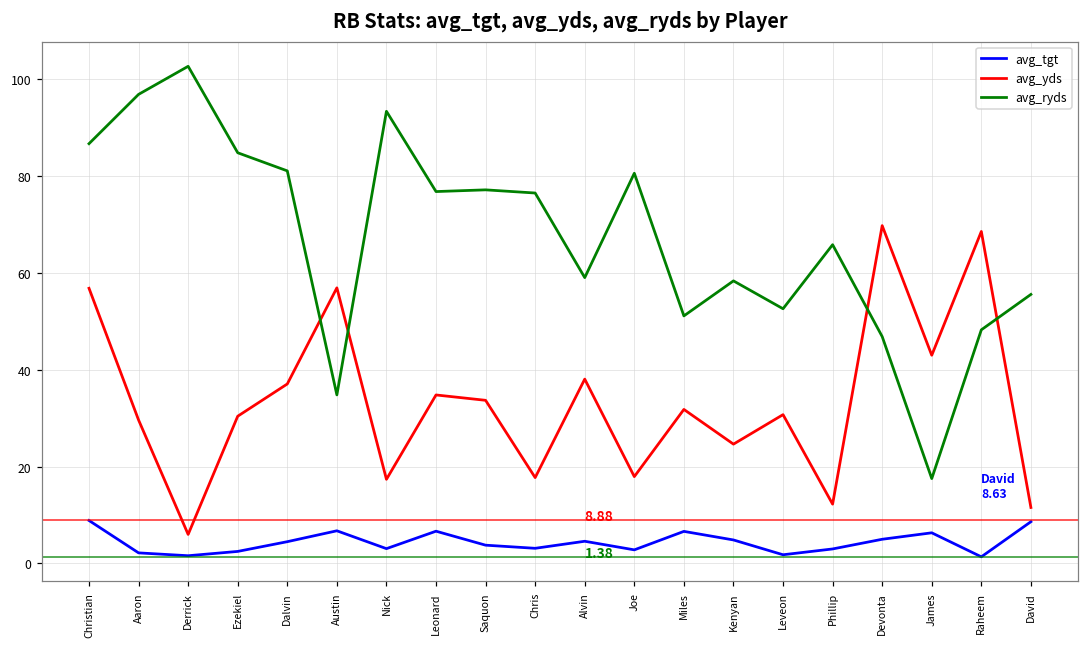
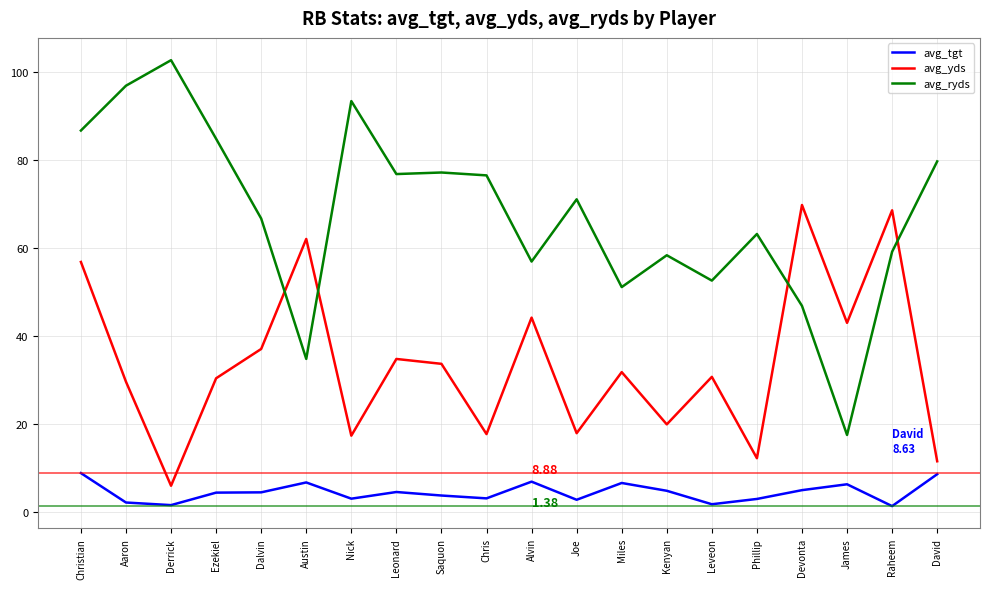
avg_tgt, Ezekiel: 2 -> 4
avg_ryds, Dalvin: 81 -> 67
avg_yds, Austin: 57 -> 62
avg_tgt, Leonard: 7 -> 5
avg_tgt, Alvin: 5 -> 7
avg_yds, Alvin: 38 -> 44
avg_ryds, Alvin: 59 -> 57
avg_ryds, Joe: 81 -> 71
avg_yds, Kenyan: 25 -> 20
avg_ryds, Phillip: 66 -> 63
avg_ryds, Raheem: 48 -> 59
avg_ryds, David: 56 -> 80
